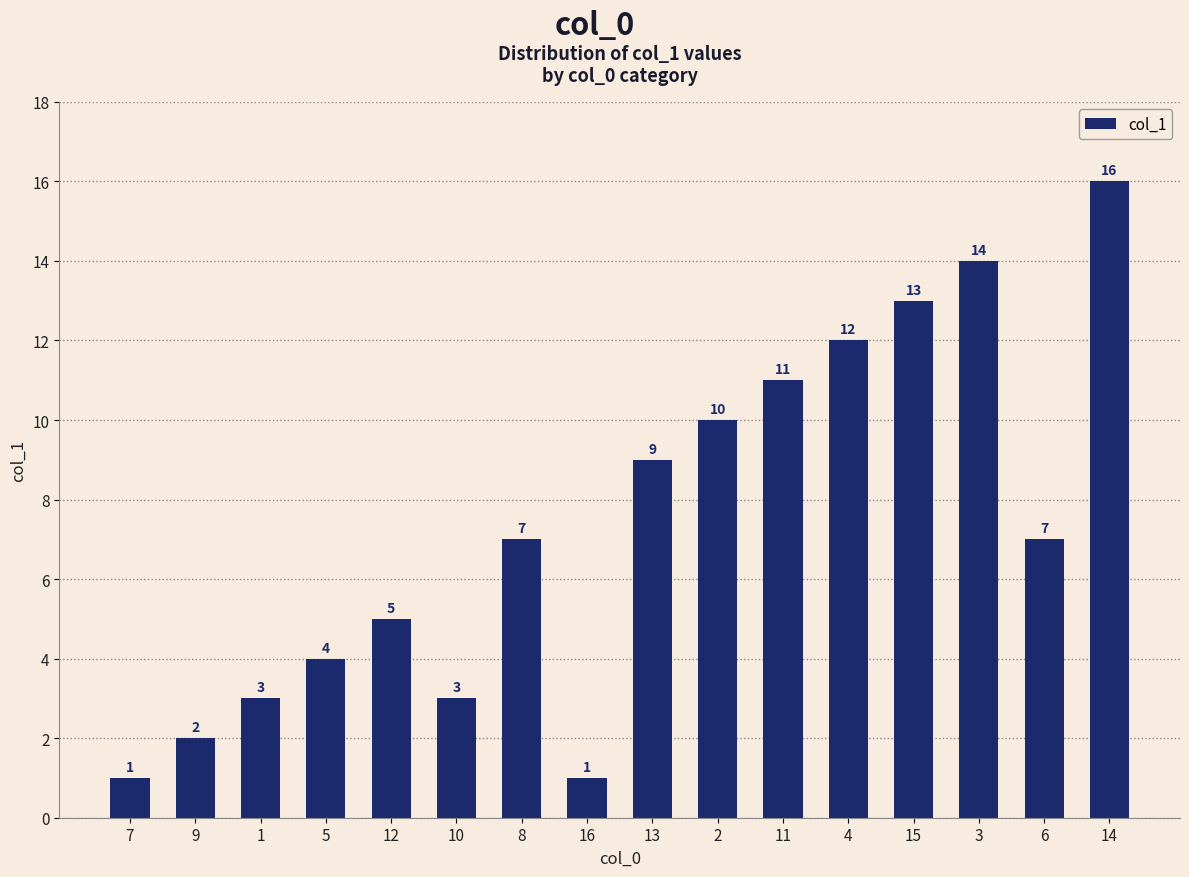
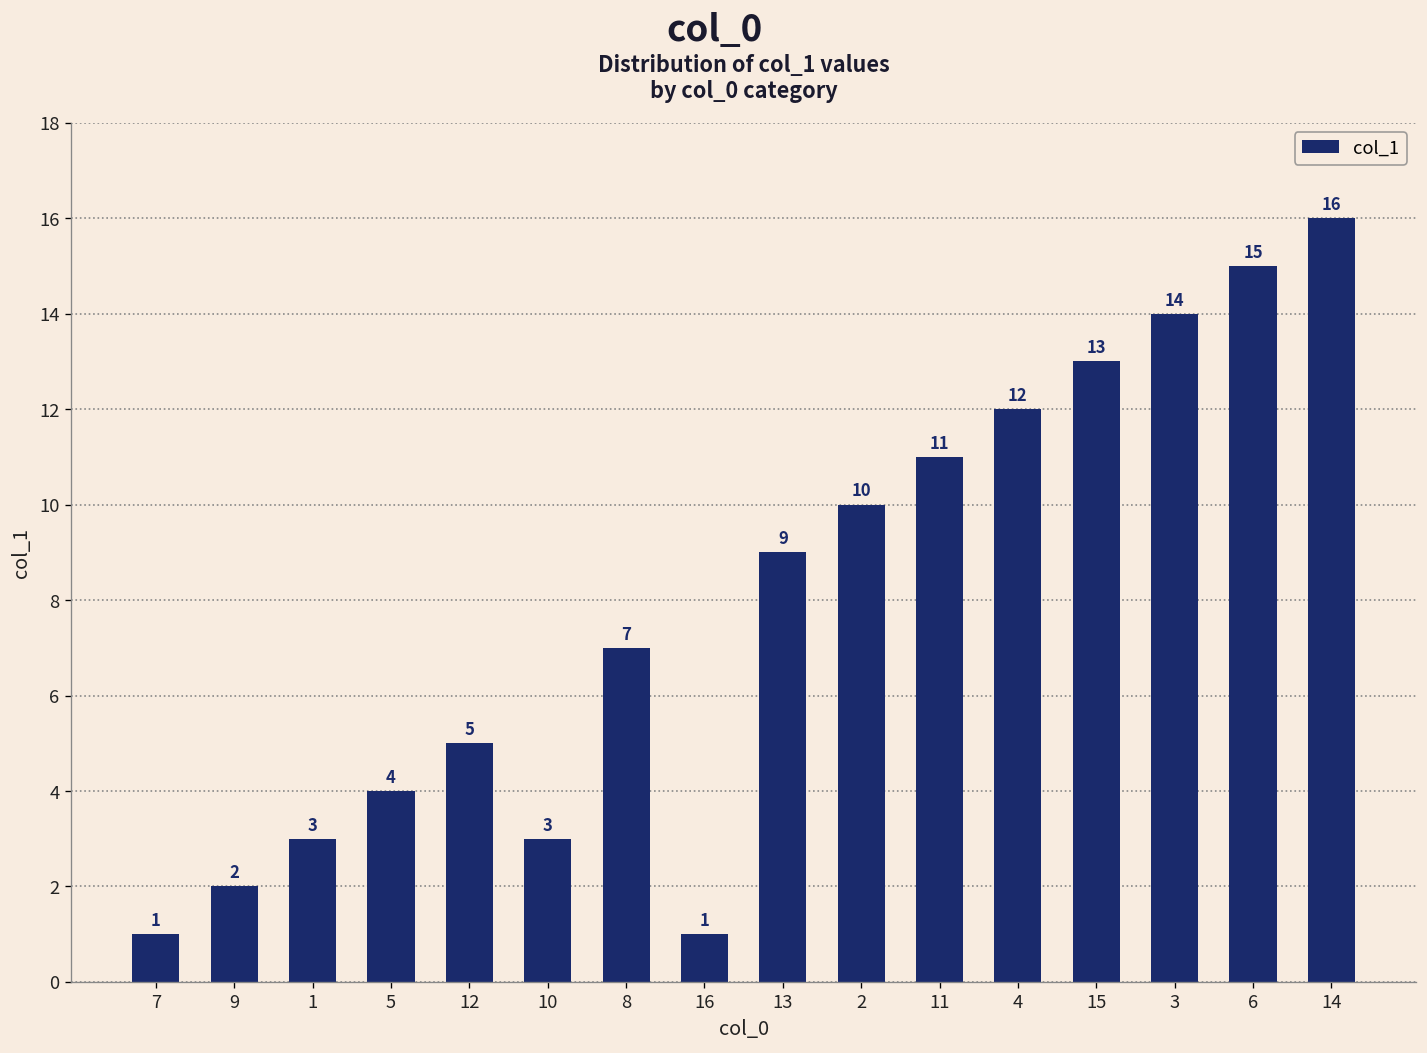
6: 7 -> 15
